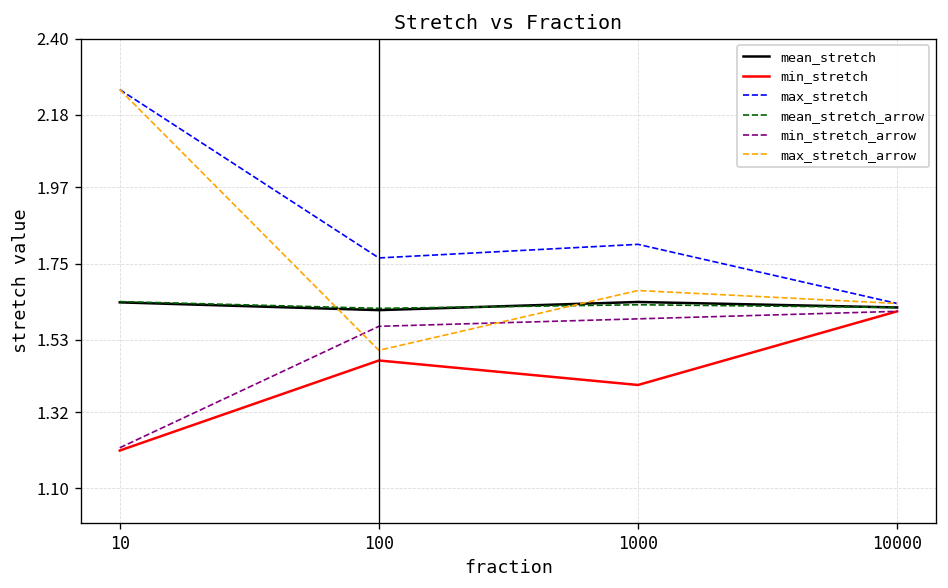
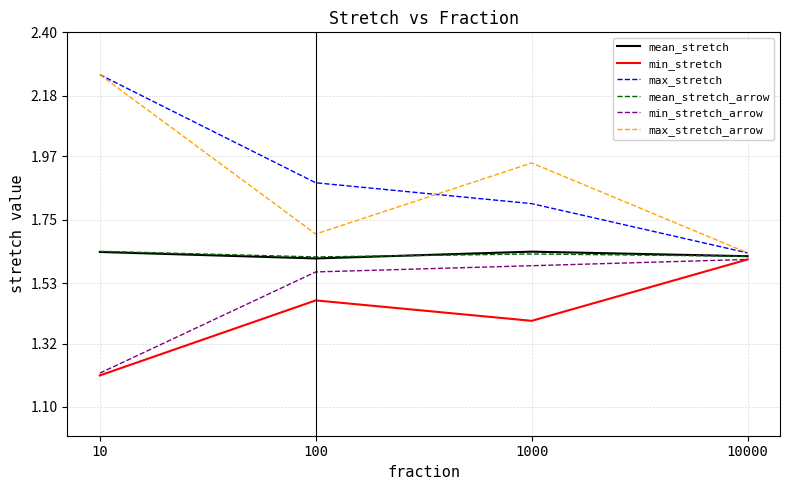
max_stretch, 100: 1.77 -> 1.88
max_stretch_arrow, 100: 1.50 -> 1.70
max_stretch_arrow, 1000: 1.67 -> 1.95
